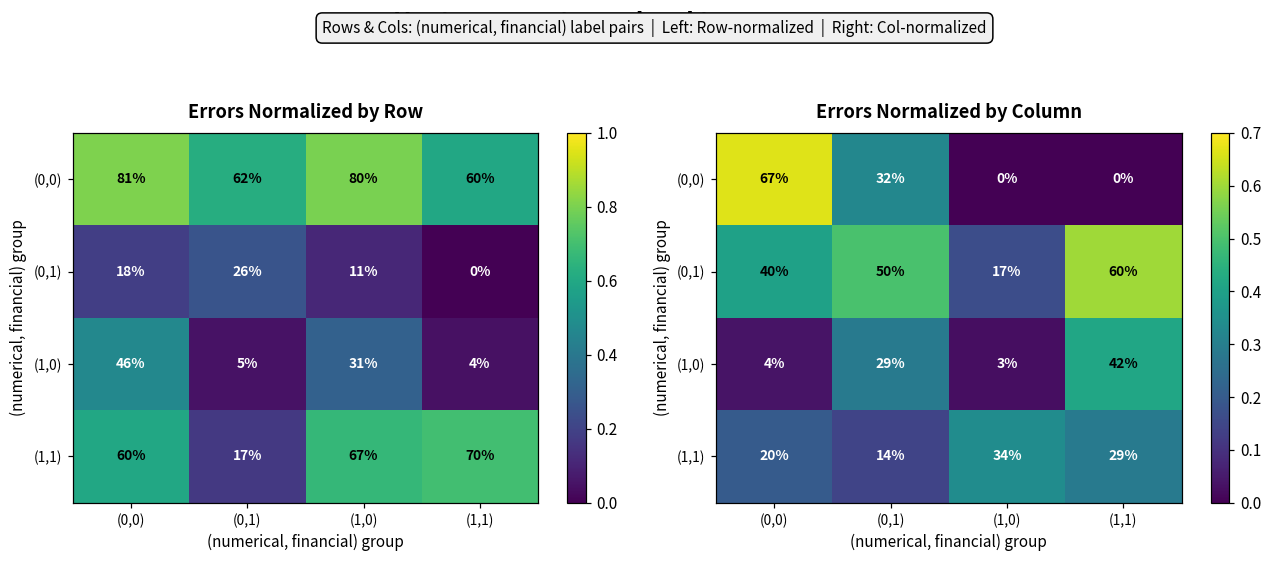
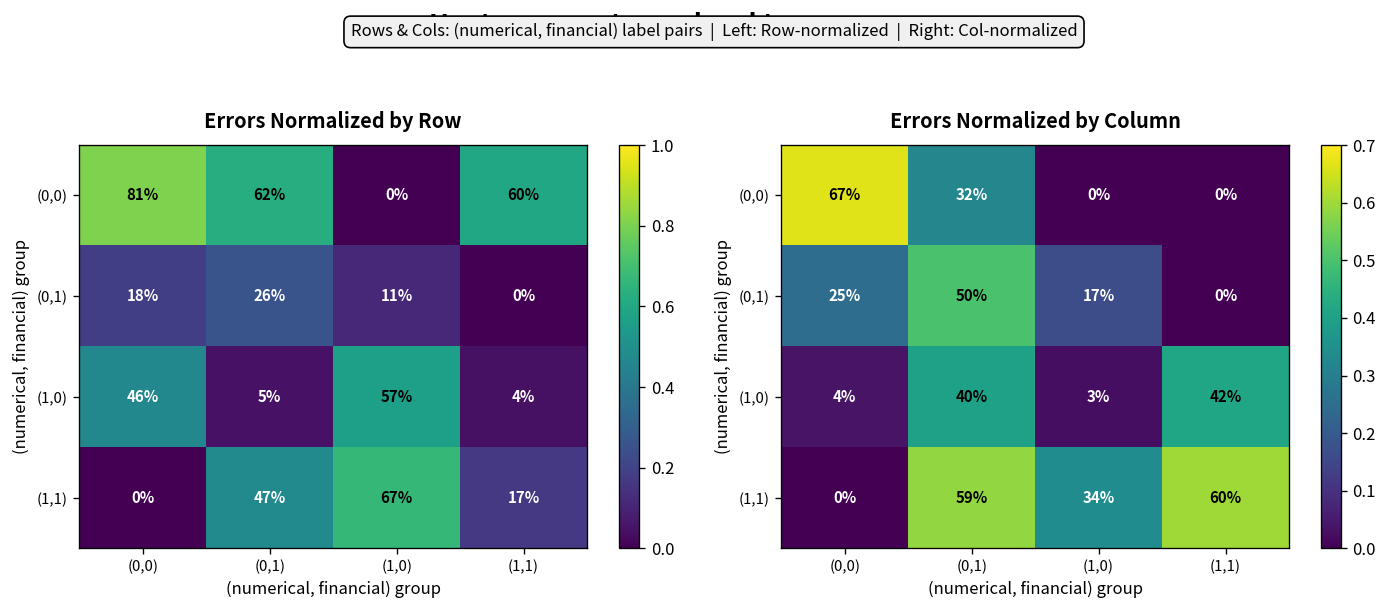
Errors Normalized by Row, (0,0), (1,0): 80% -> 0%
Errors Normalized by Row, (1,0), (1,0): 31% -> 57%
Errors Normalized by Row, (1,1), (0,0): 60% -> 0%
Errors Normalized by Row, (1,1), (0,1): 17% -> 47%
Errors Normalized by Row, (1,1), (1,1): 70% -> 17%
Errors Normalized by Column, (0,1), (0,0): 40% -> 25%
Errors Normalized by Column, (0,1), (1,1): 60% -> 0%
Errors Normalized by Column, (1,0), (0,1): 29% -> 40%
Errors Normalized by Column, (1,1), (0,0): 20% -> 0%
Errors Normalized by Column, (1,1), (0,1): 14% -> 59%
Errors Normalized by Column, (1,1), (1,1): 29% -> 60%
